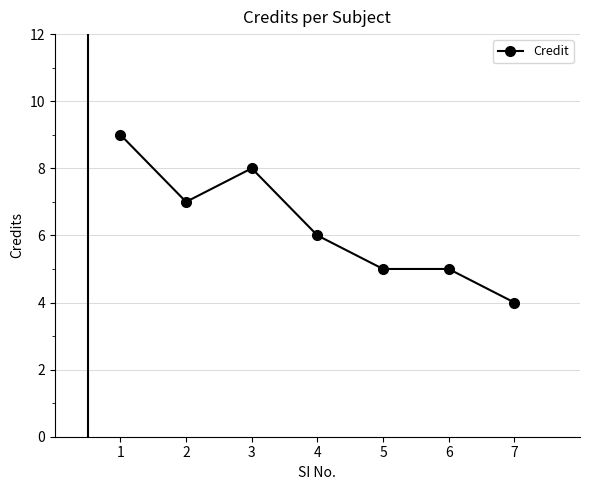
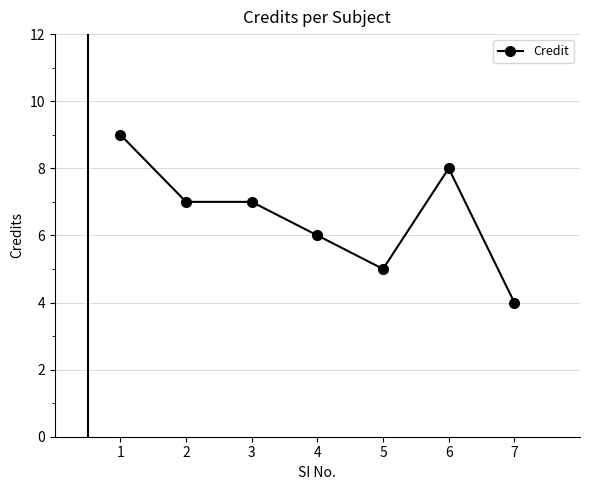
3: 8 -> 7
6: 5 -> 8
